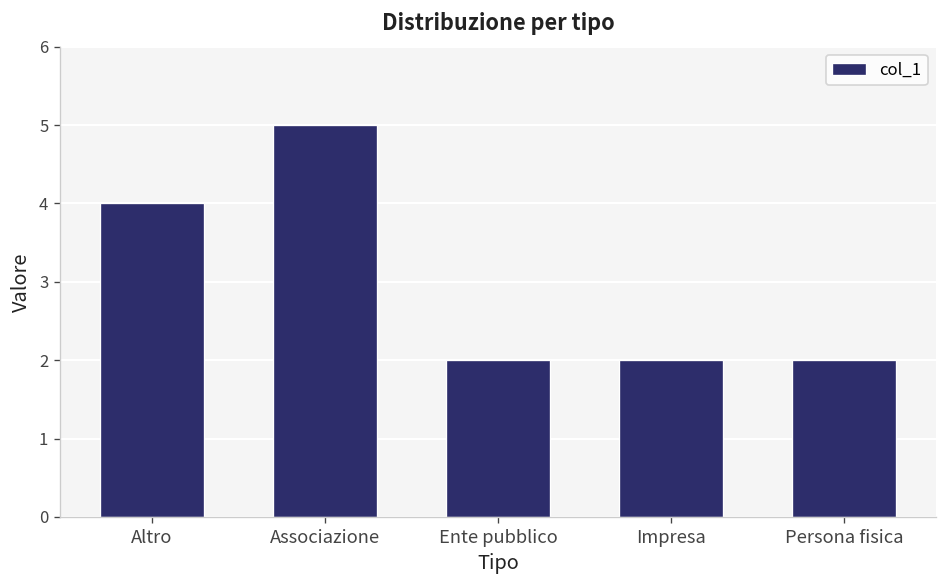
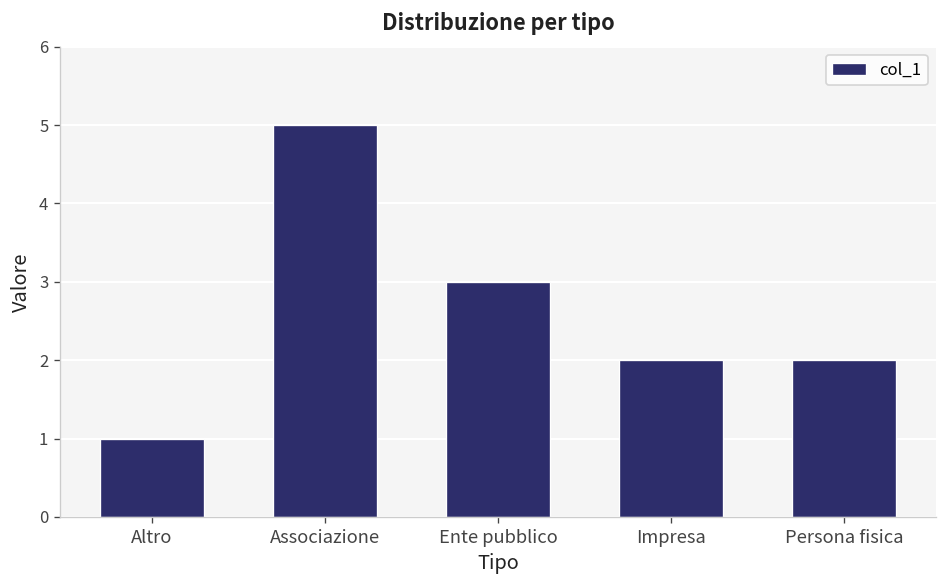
Altro: 4 -> 1
Ente pubblico: 2 -> 3
